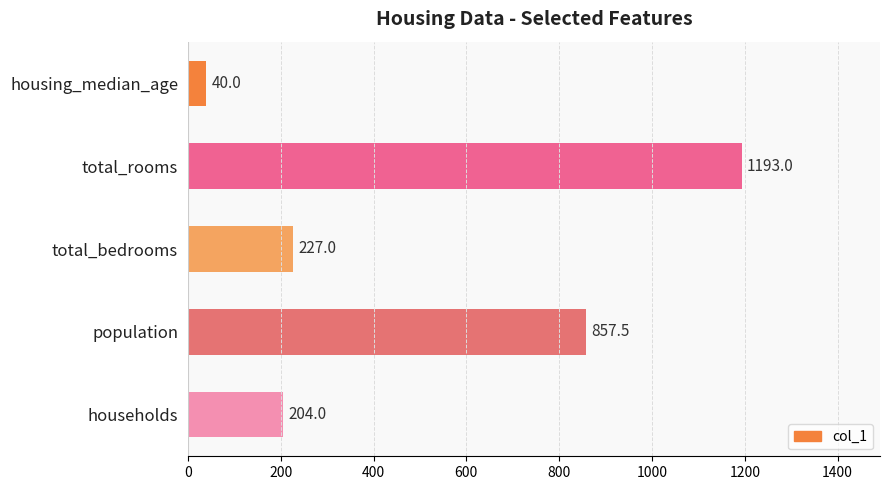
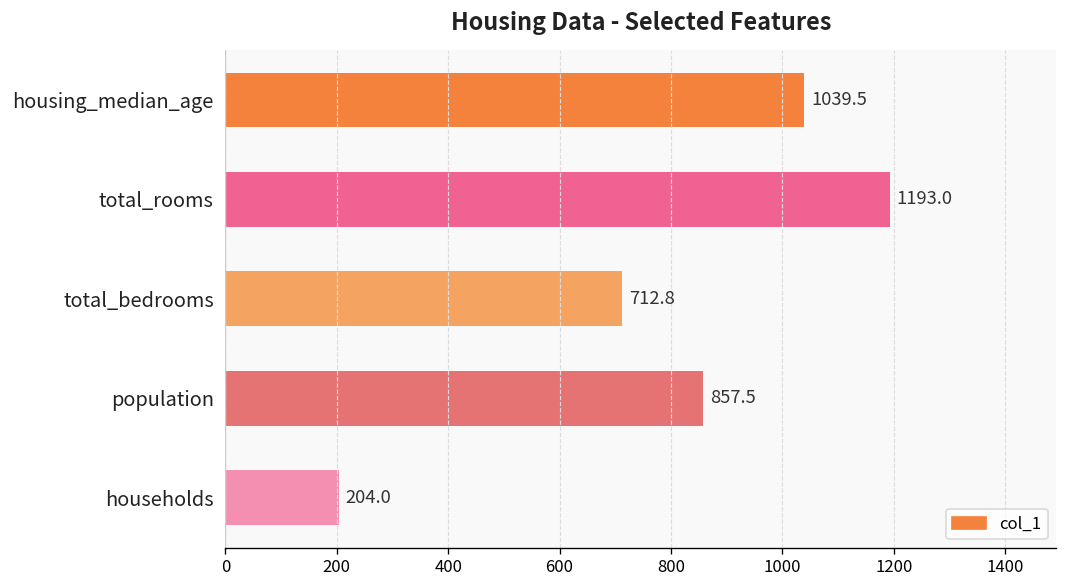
housing_median_age: 40.0 -> 1039.5
total_bedrooms: 227.0 -> 712.8
